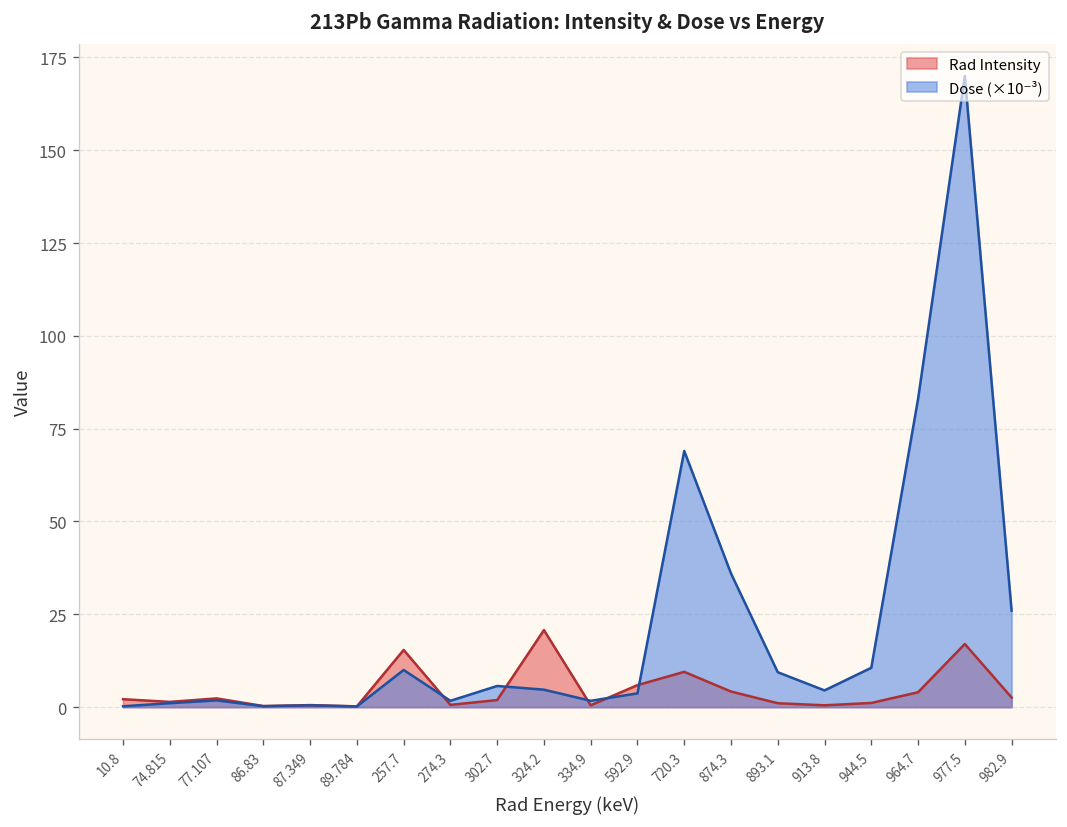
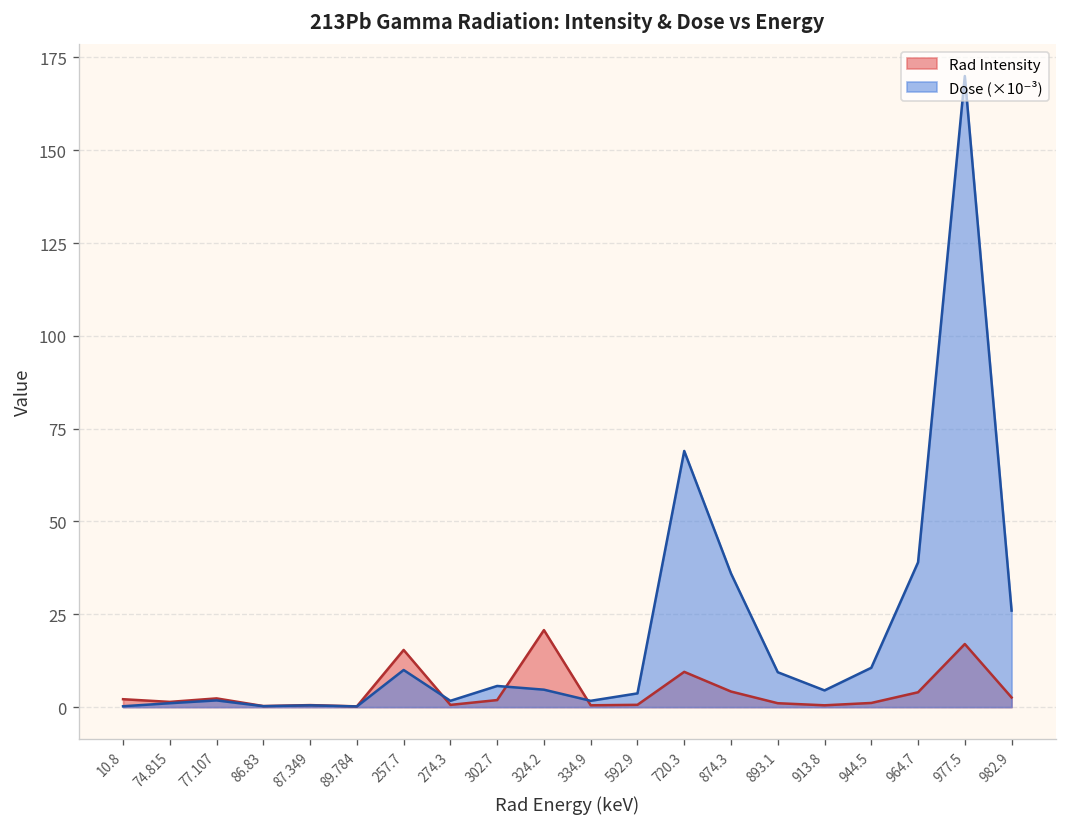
Rad Intensity, 592.9: 6 -> 1
Dose (×10⁻³), 964.7: 83 -> 39
